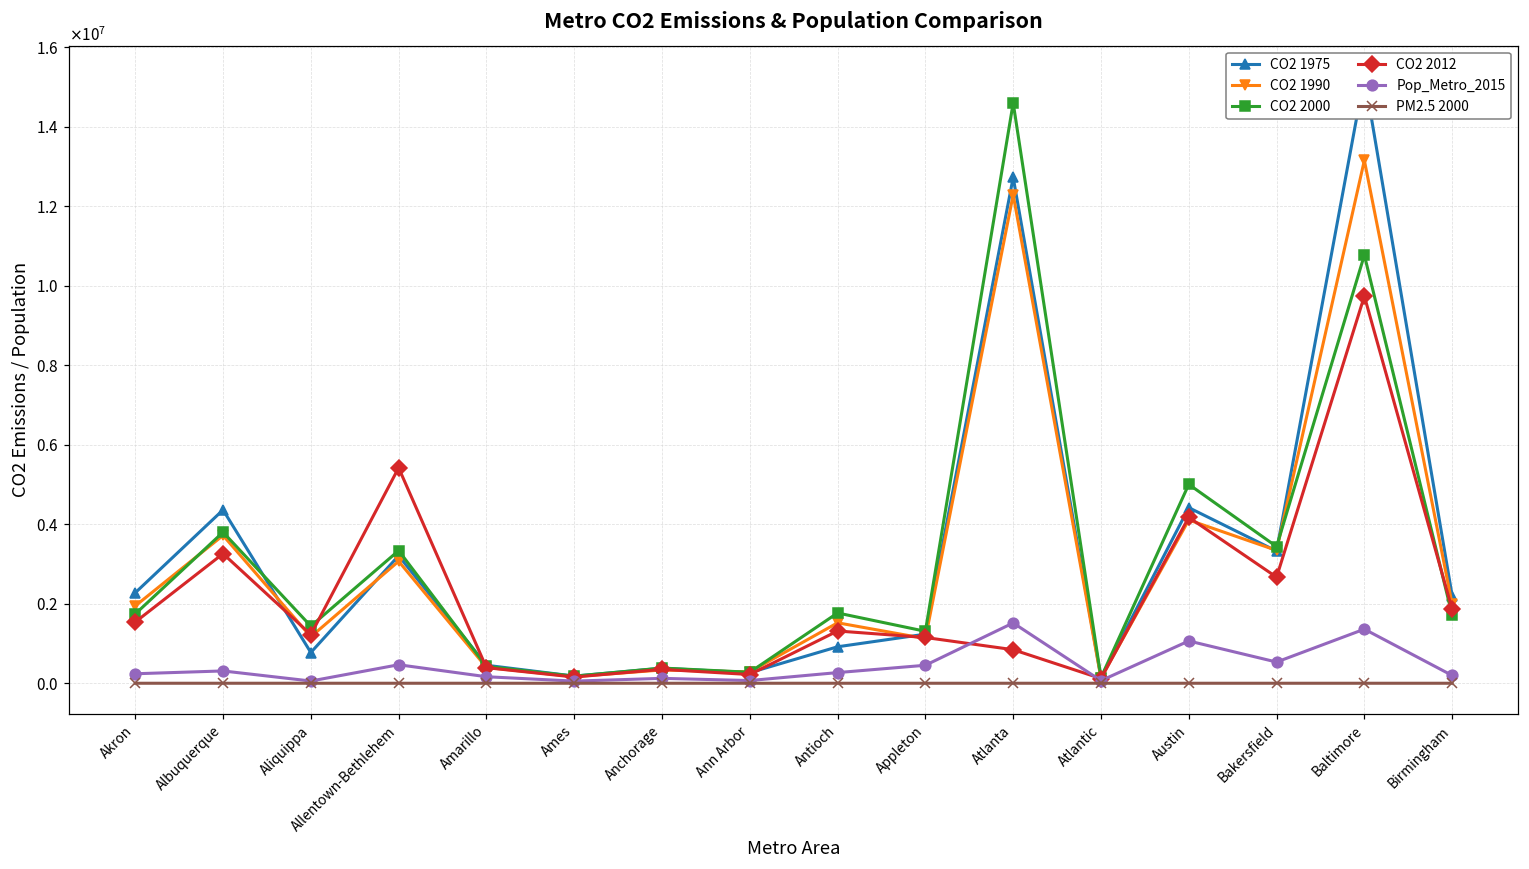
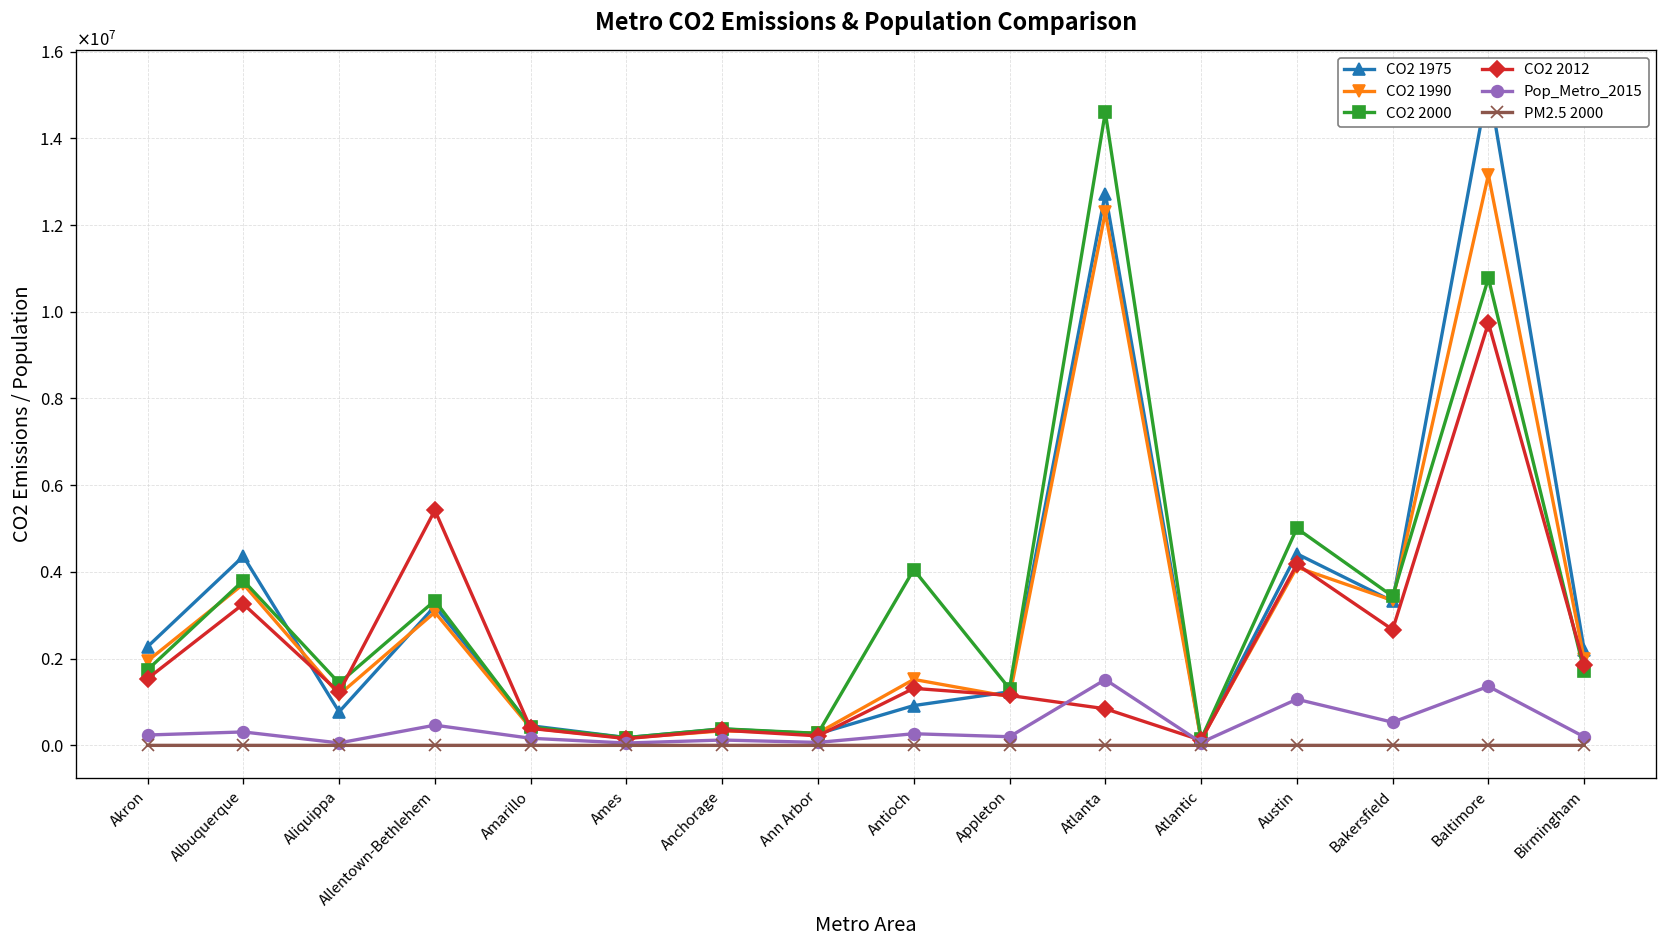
CO2 2000, Antioch: 1800000 -> 4100000
Pop_Metro_2015, Appleton: 500000 -> 200000
